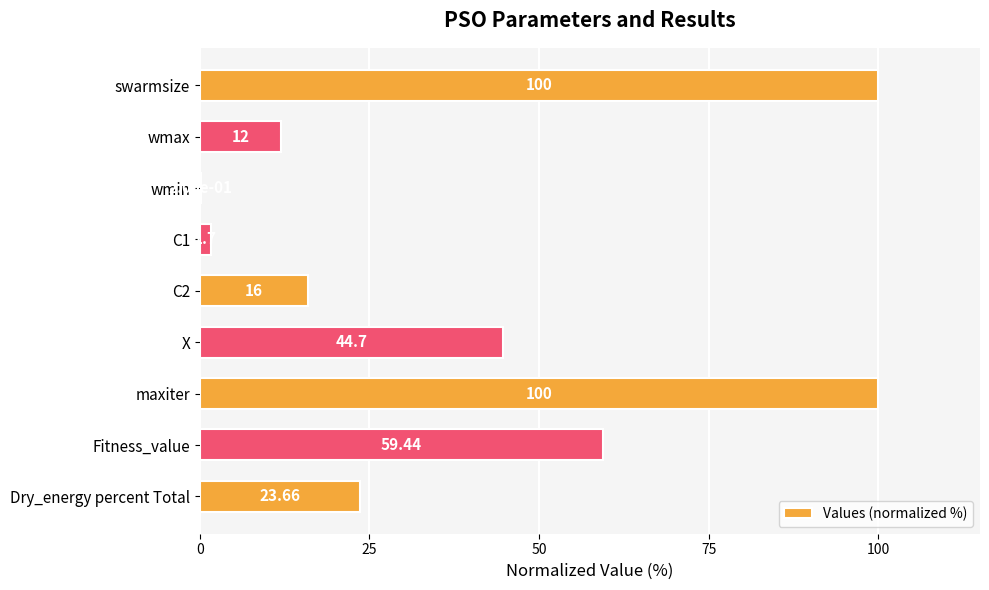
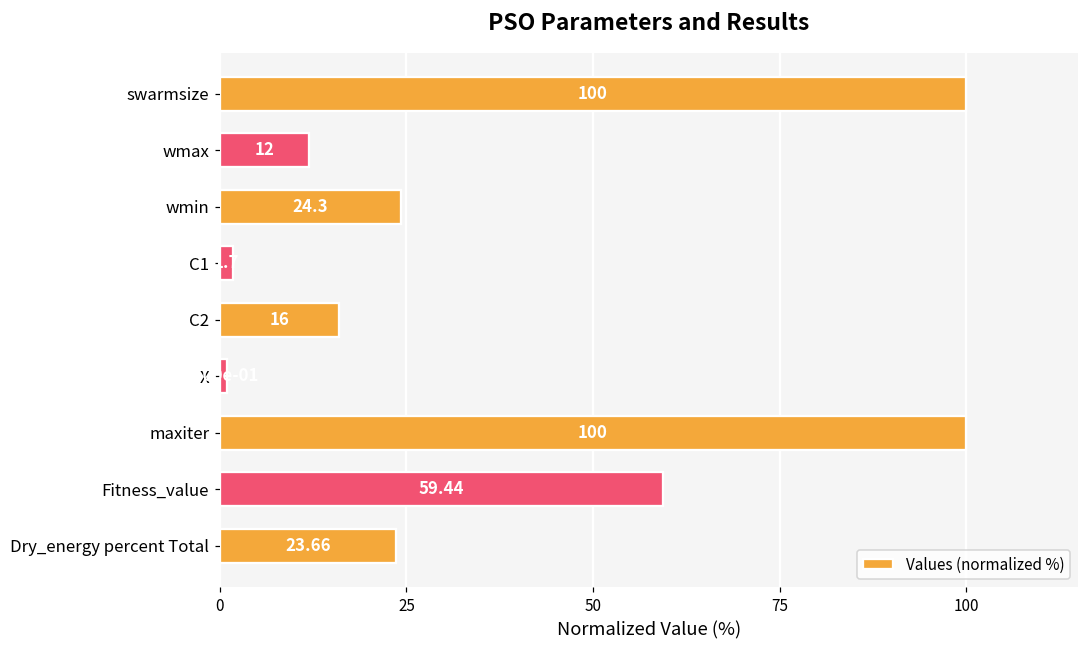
wmin: 0 -> 24
X: 45 -> 1
